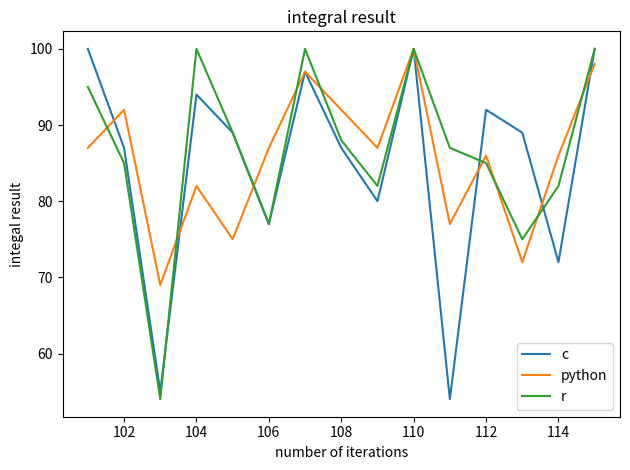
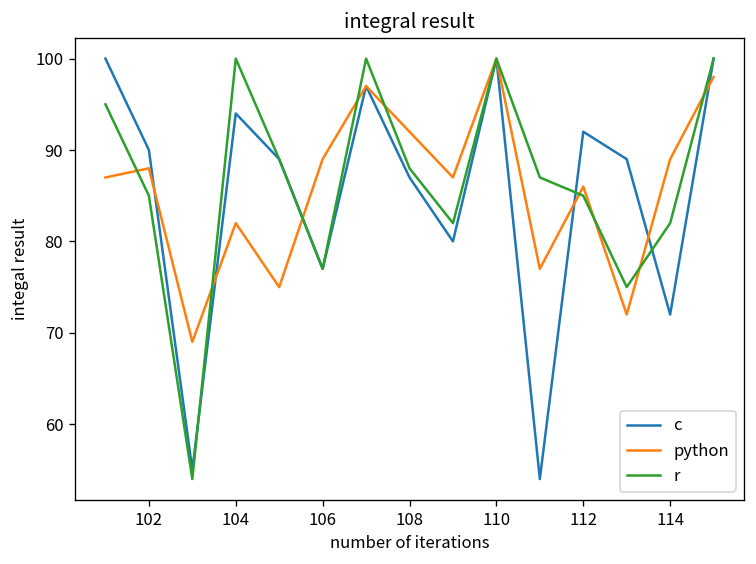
c, 102: 87 -> 90
python, 102: 92 -> 88
python, 106: 87 -> 89
python, 114: 86 -> 89
